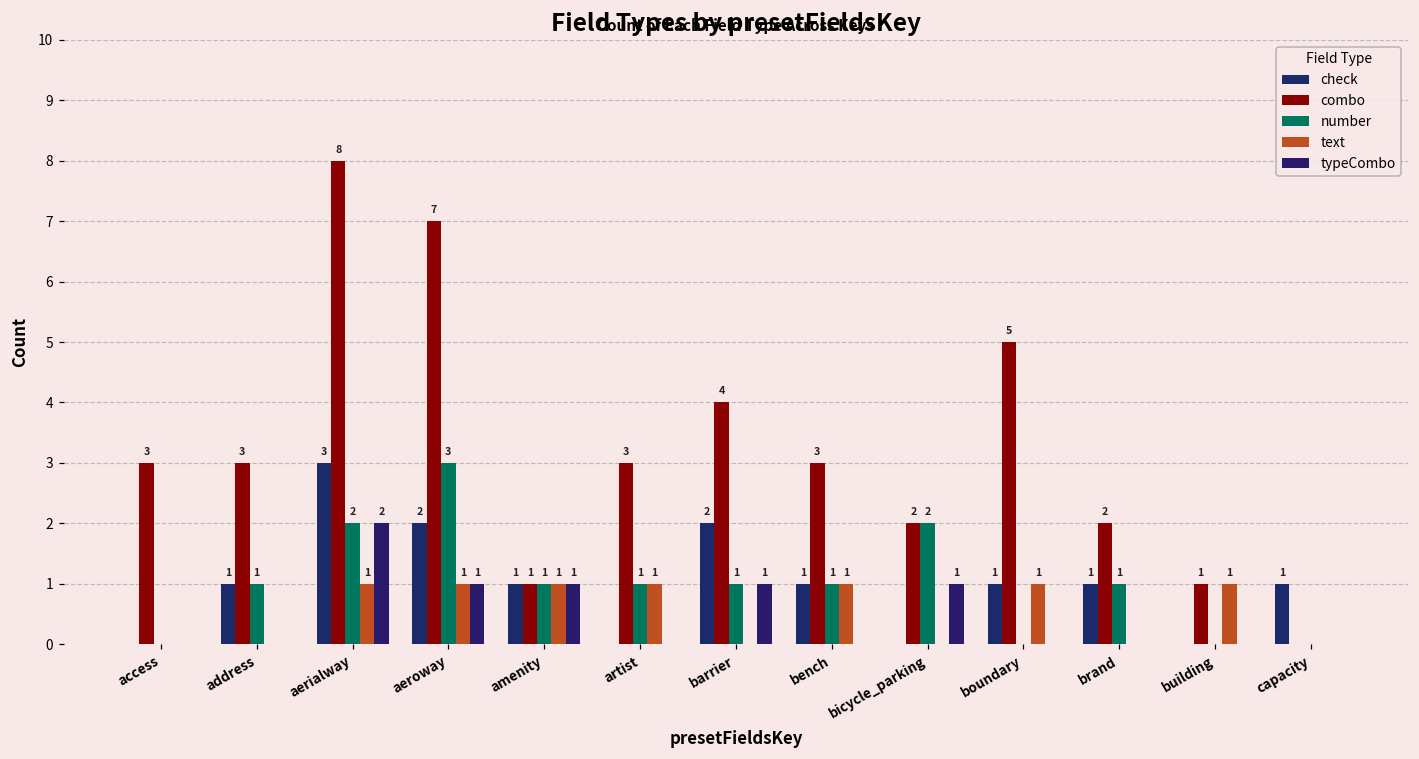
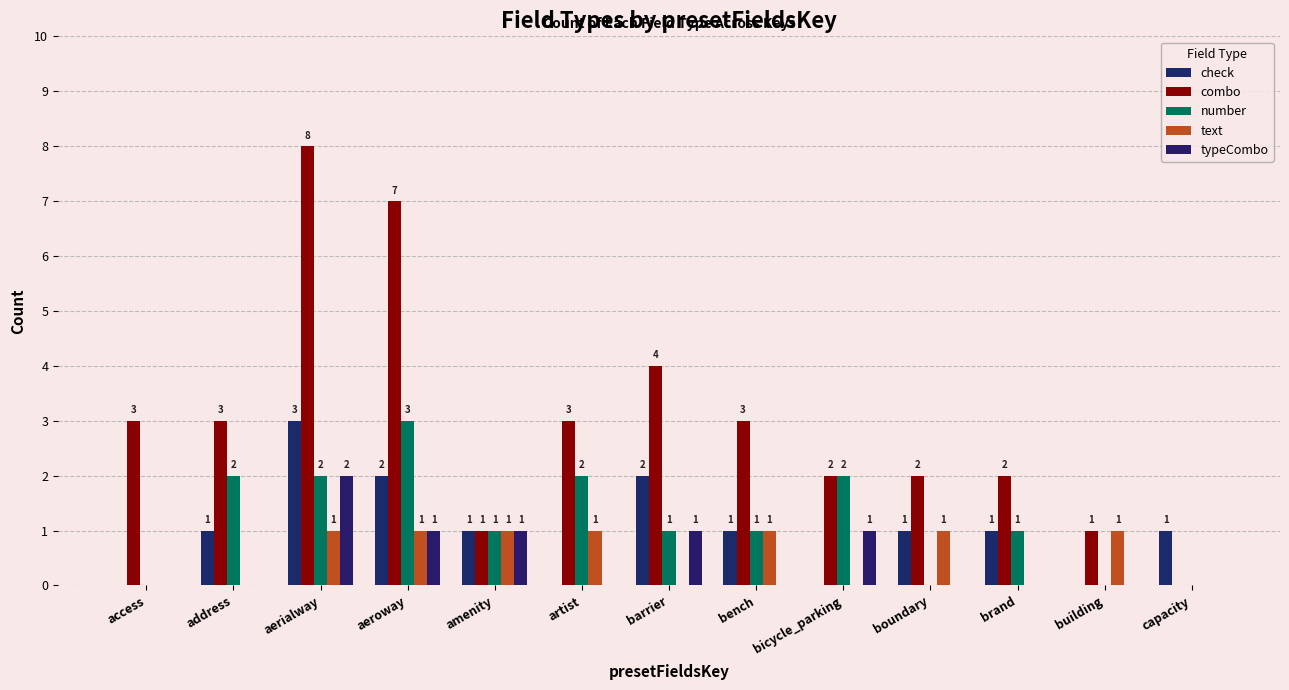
number, address: 1 -> 2
number, artist: 1 -> 2
combo, boundary: 5 -> 2
